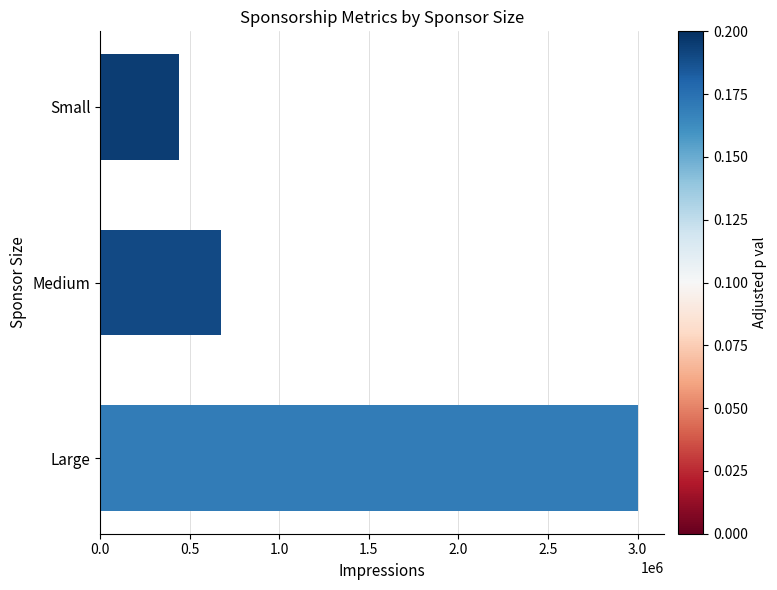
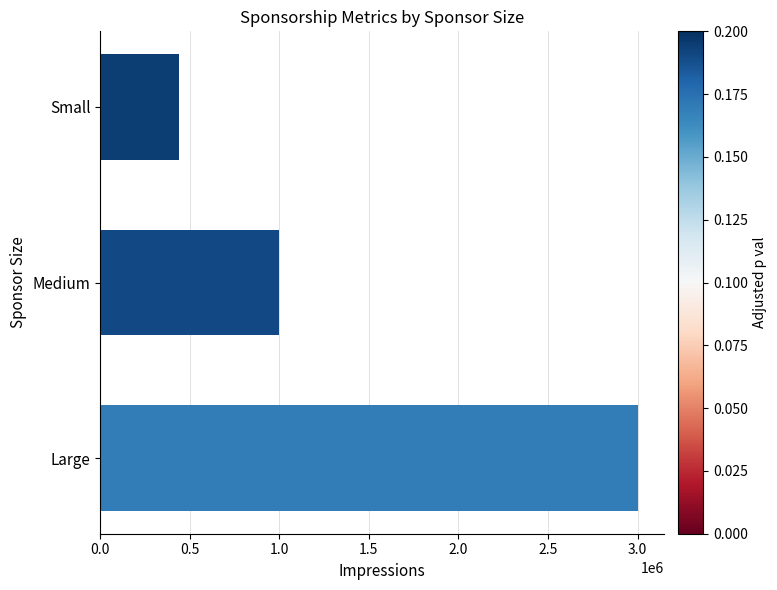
Medium: 670000 -> 1000000
